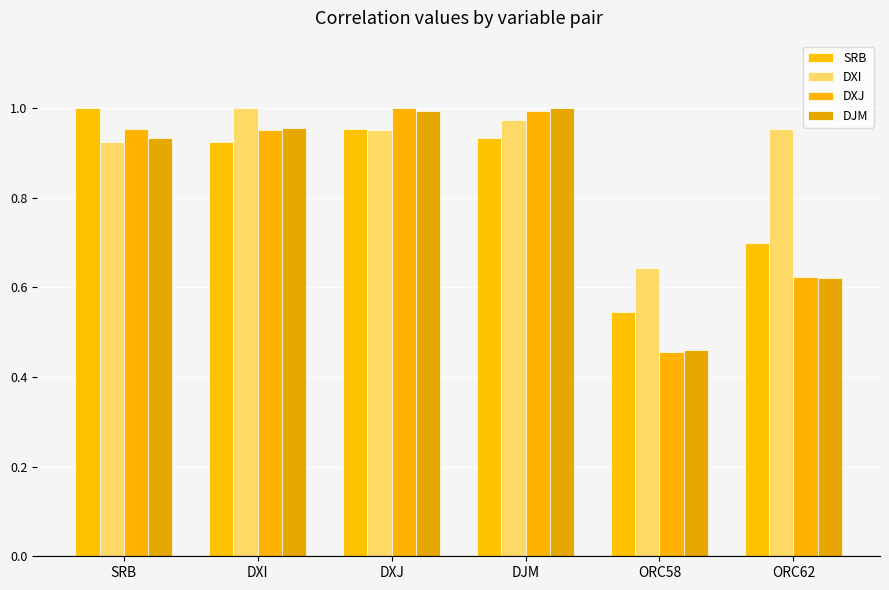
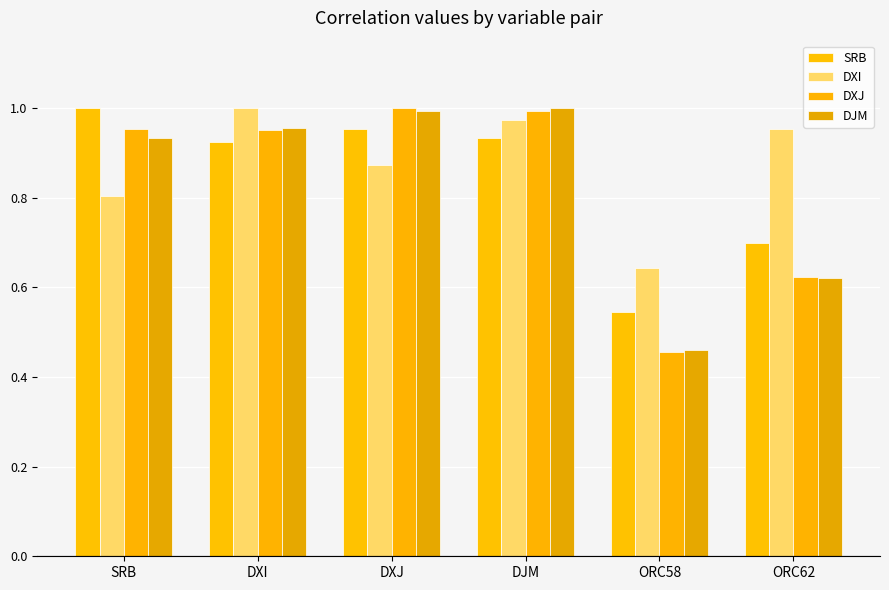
DXI, SRB: 0.92 -> 0.80
DXI, DXJ: 0.95 -> 0.87
